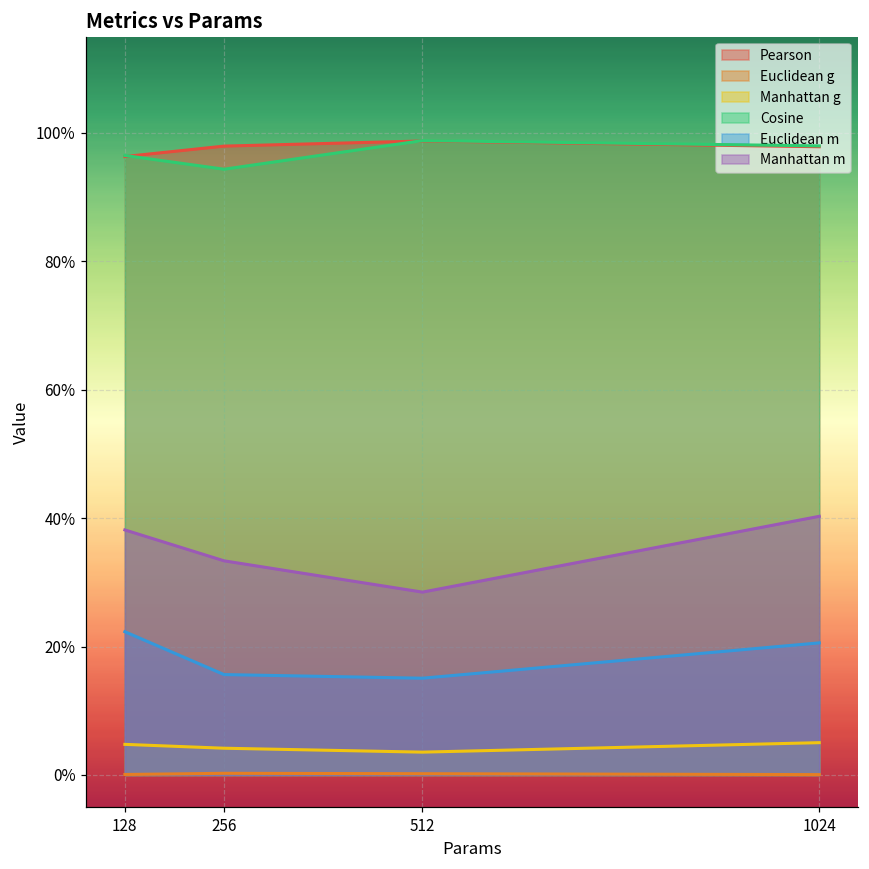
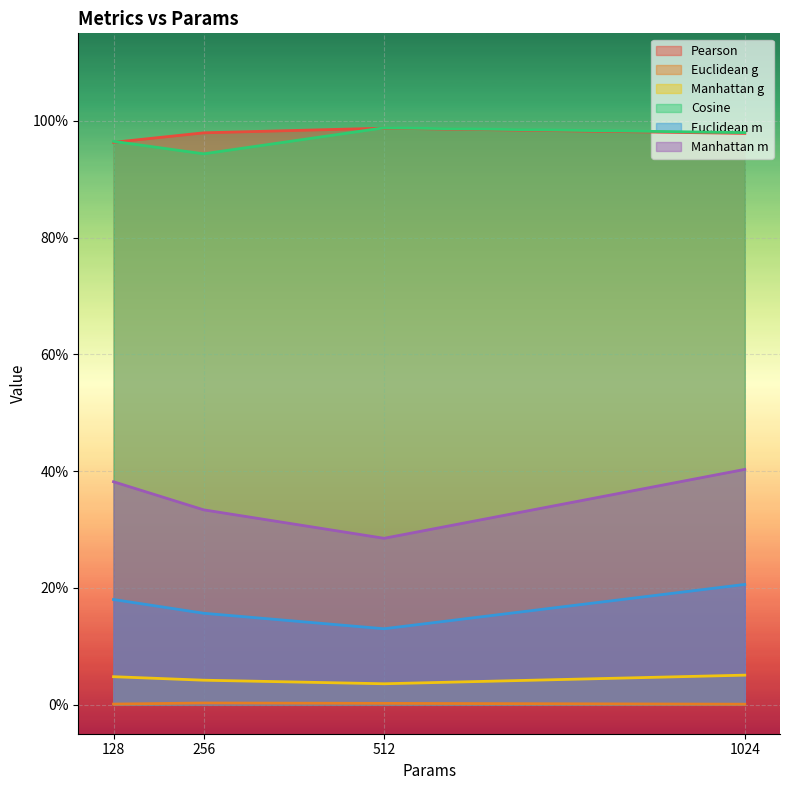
Euclidean m, 128: 22% -> 18%
Euclidean m, 512: 15% -> 13%
